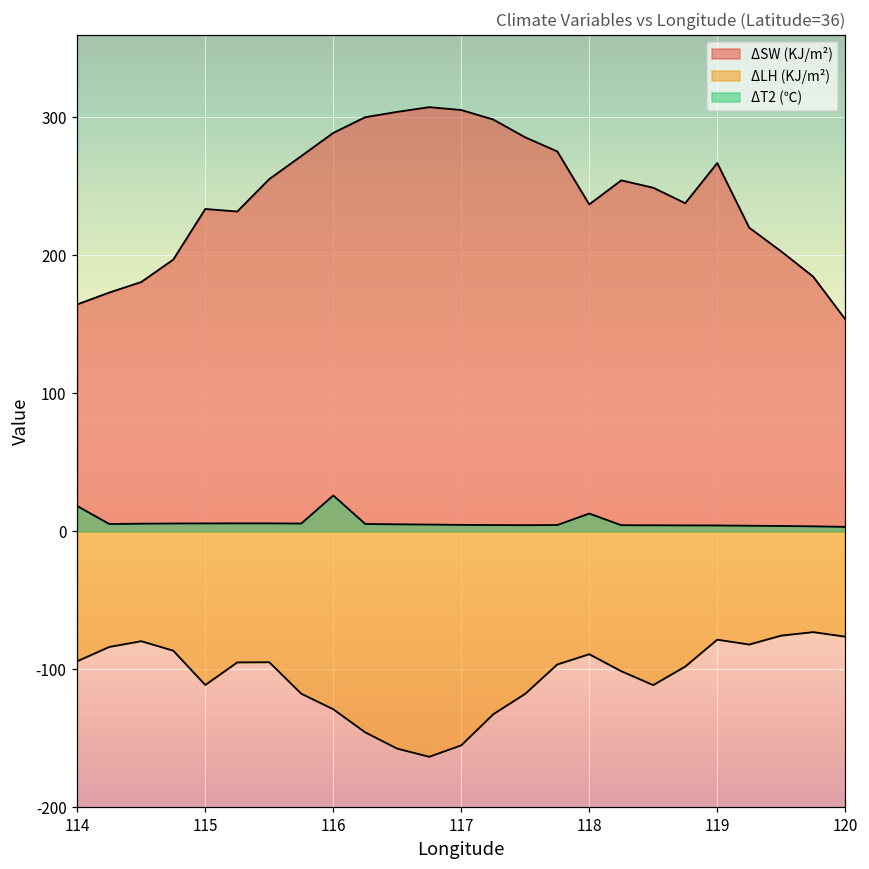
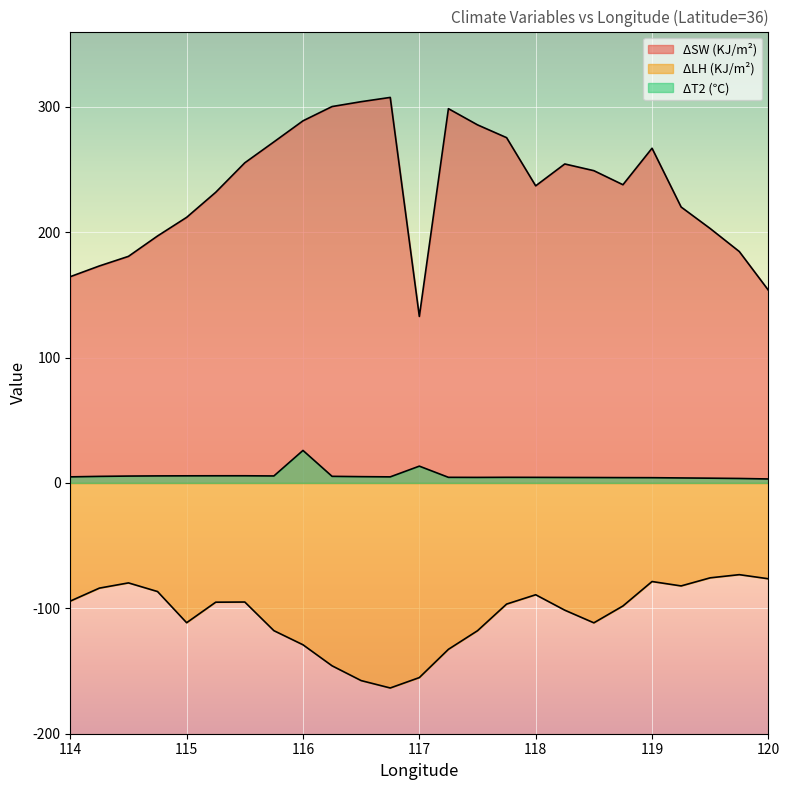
ΔT2 (℃), 114: 18 -> 5
ΔSW (KJ/m²), 115: 234 -> 212
ΔSW (KJ/m²), 117: 305 -> 133
ΔT2 (℃), 117: 5 -> 13
ΔT2 (℃), 118: 13 -> 4
